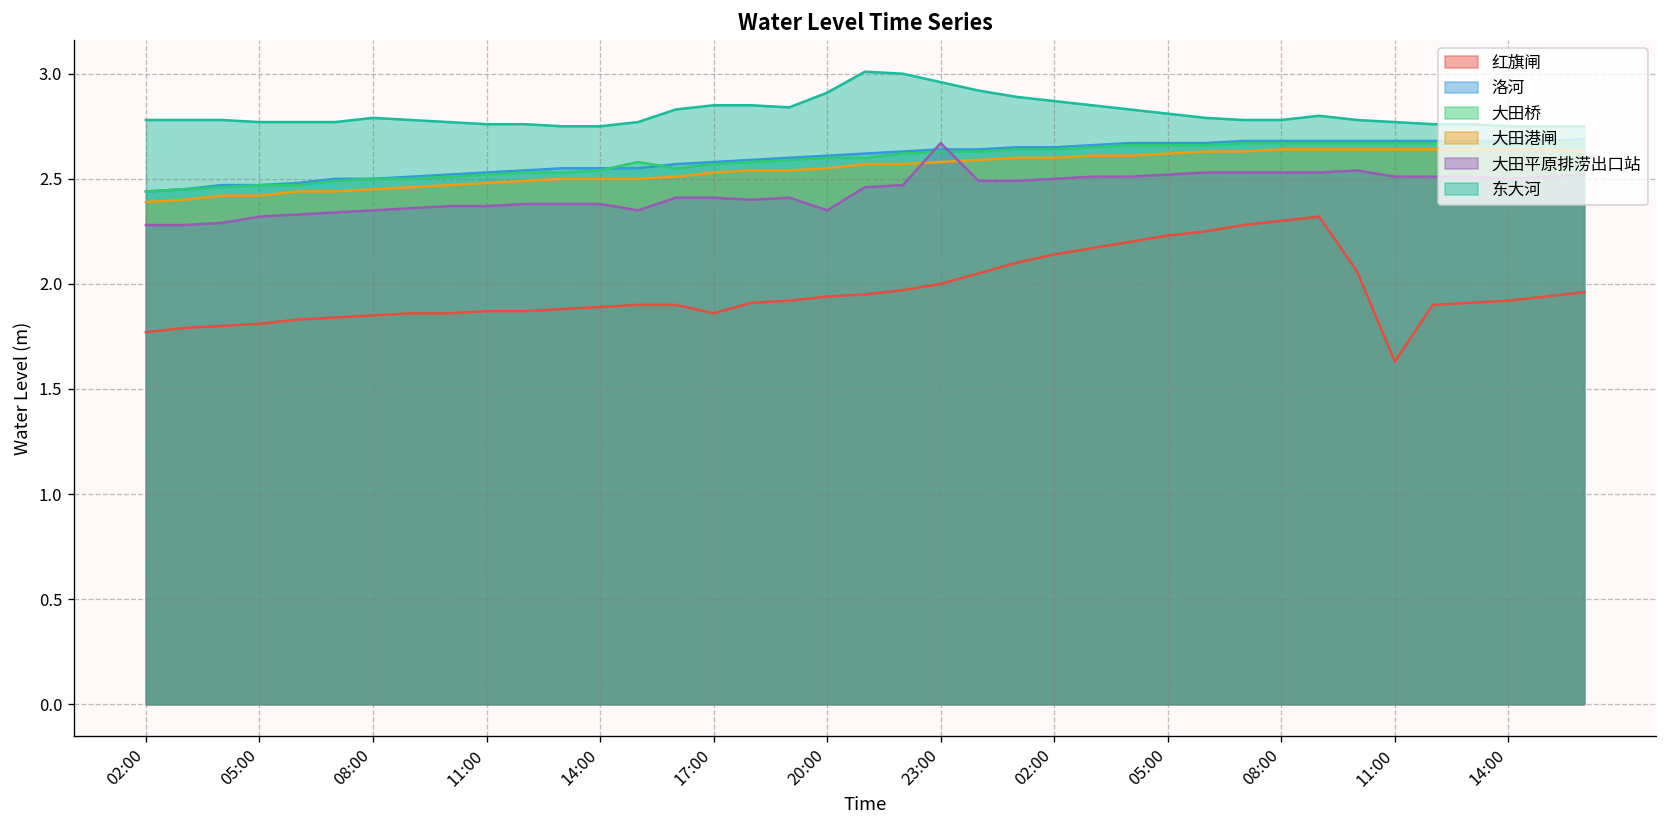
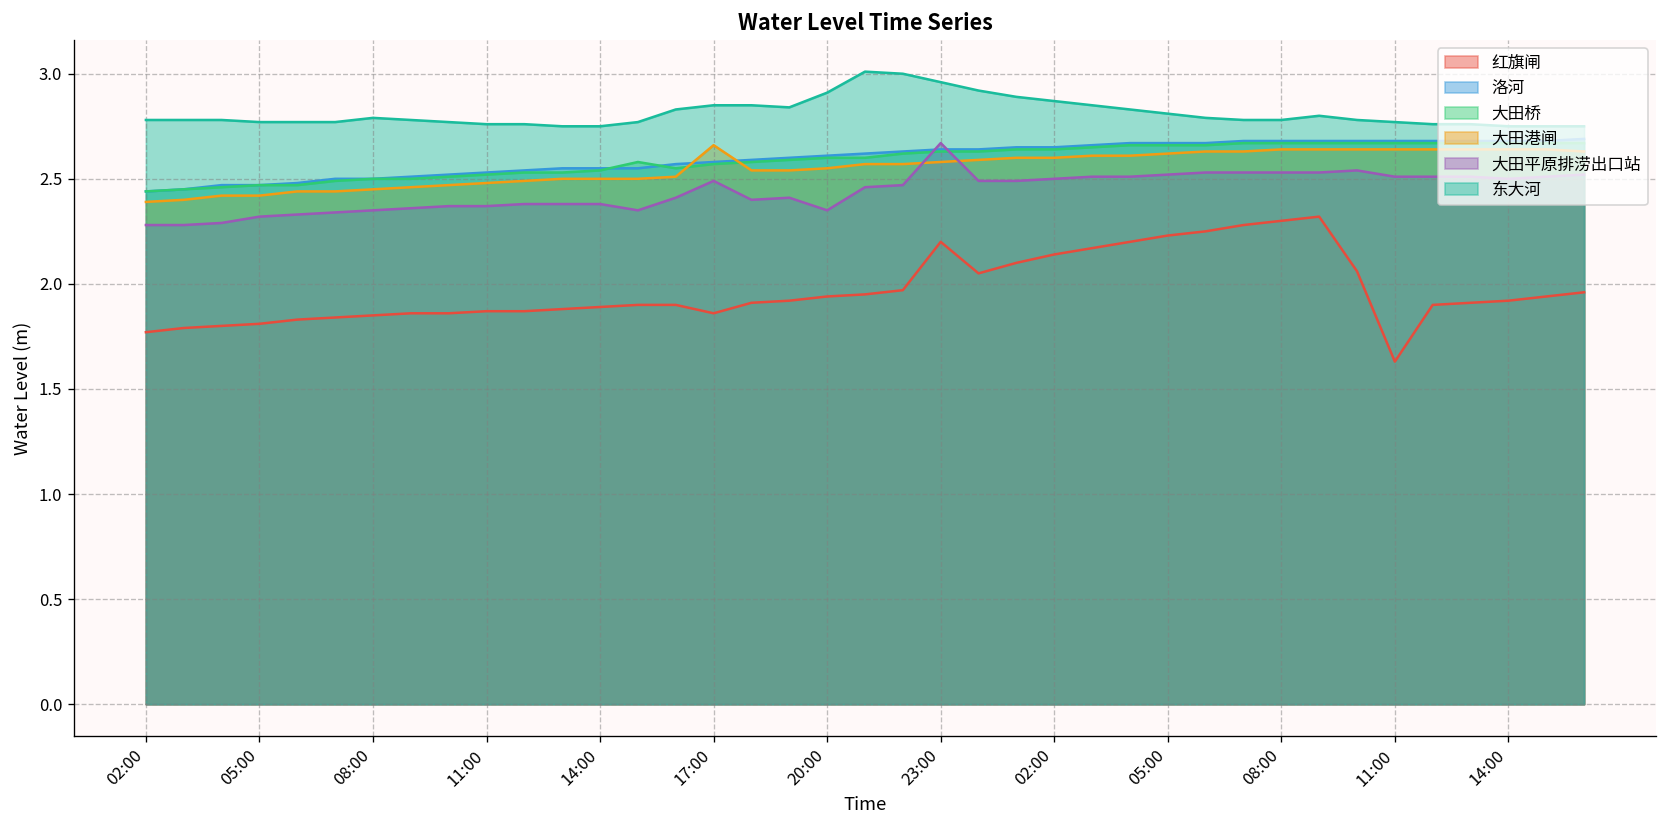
大田港闸, 17:00: 2.53 -> 2.66
大田平原排涝出口站, 17:00: 2.41 -> 2.49
红旗闸, 23:00: 2.0 -> 2.2
